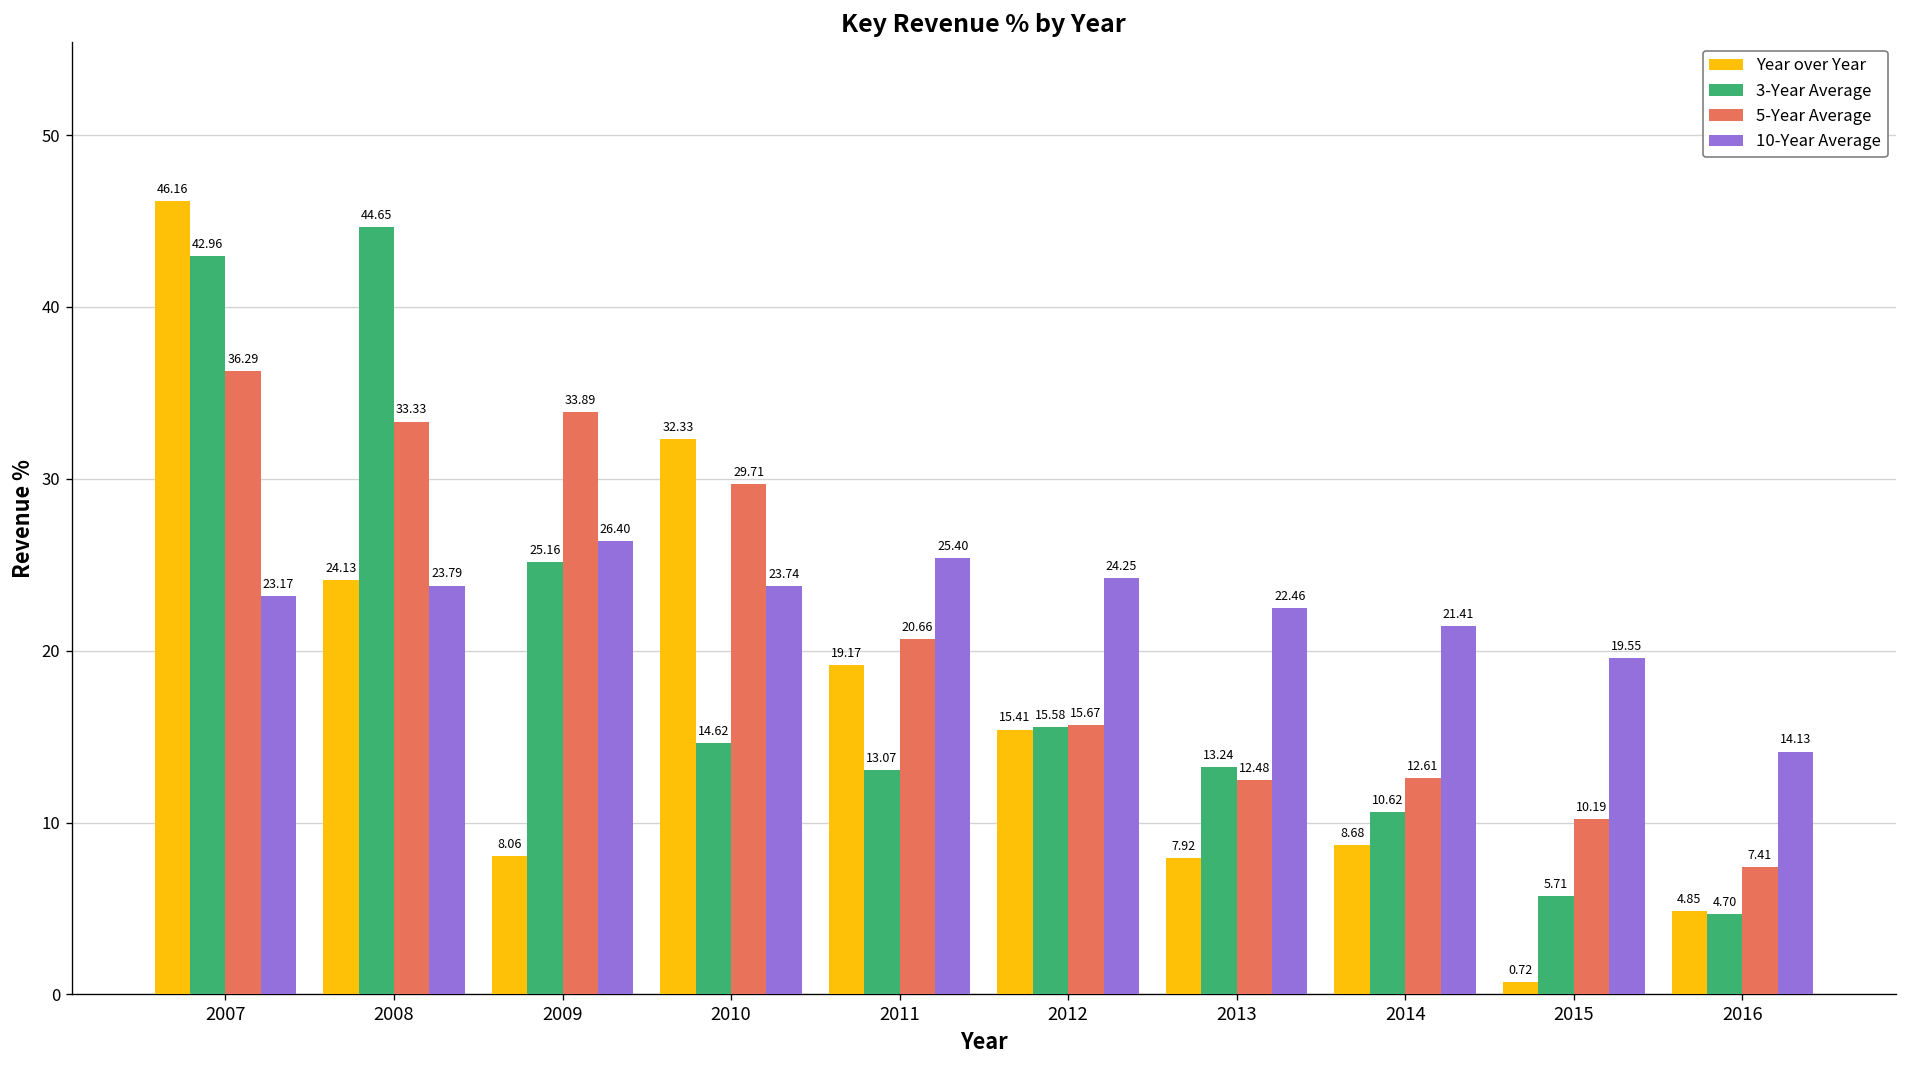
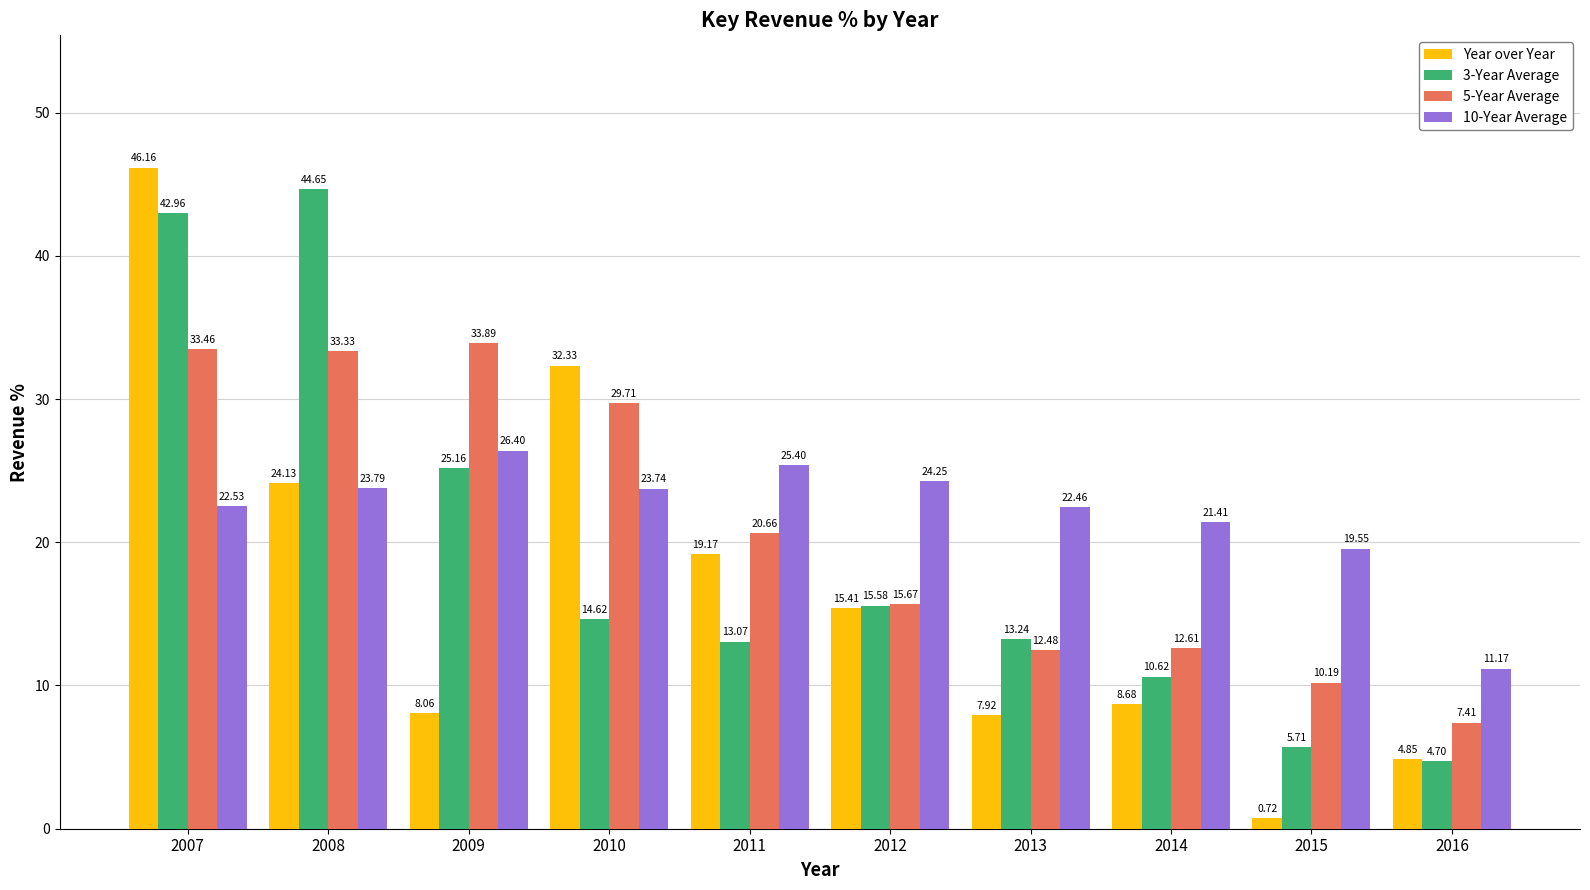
5-Year Average, 2007: 36.29 -> 33.46
10-Year Average, 2007: 23.17 -> 22.53
10-Year Average, 2016: 14.13 -> 11.17
